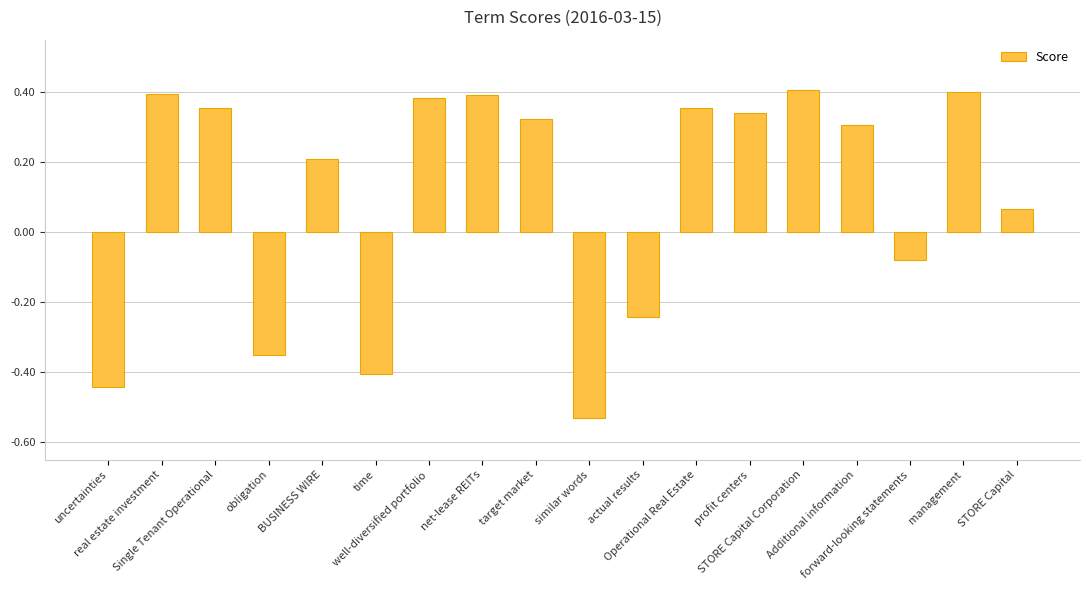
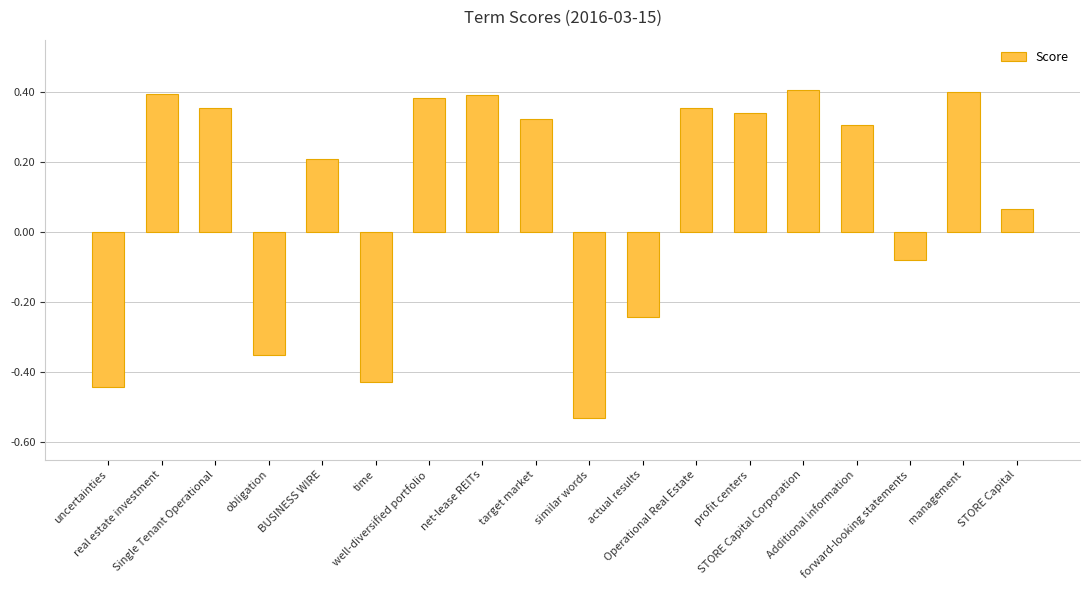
time: -0.40 -> -0.43
